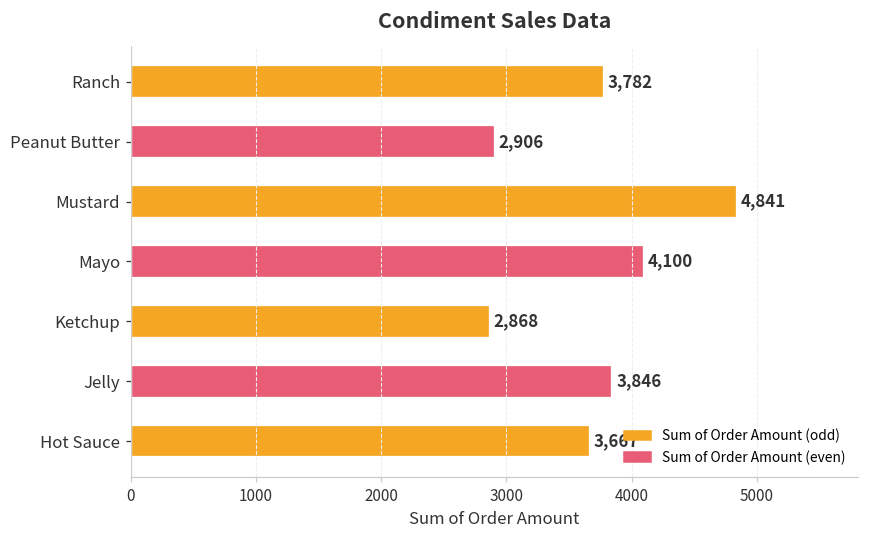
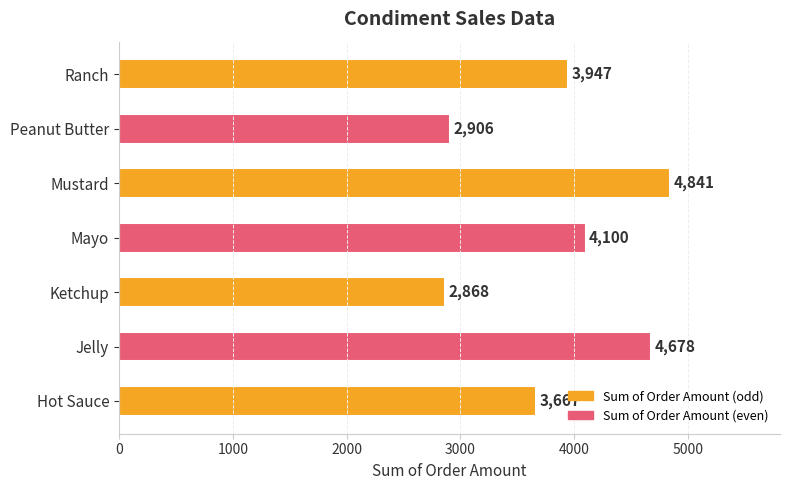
Ranch: 3,782 -> 3,947
Jelly: 3,846 -> 4,678
